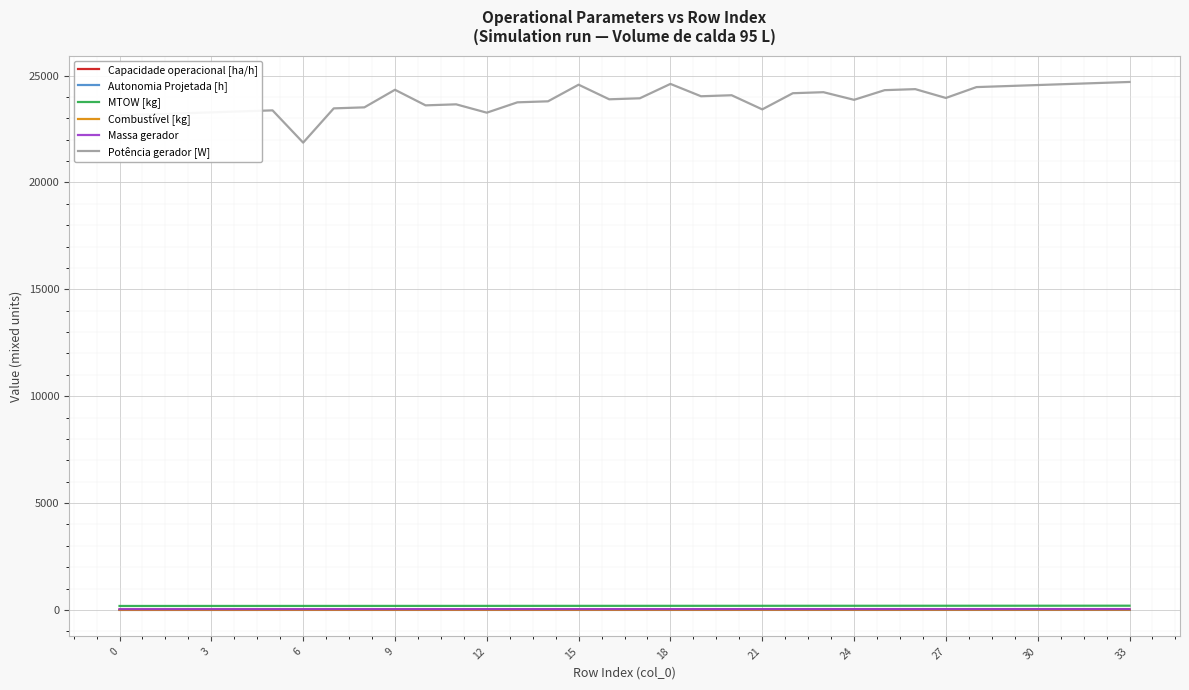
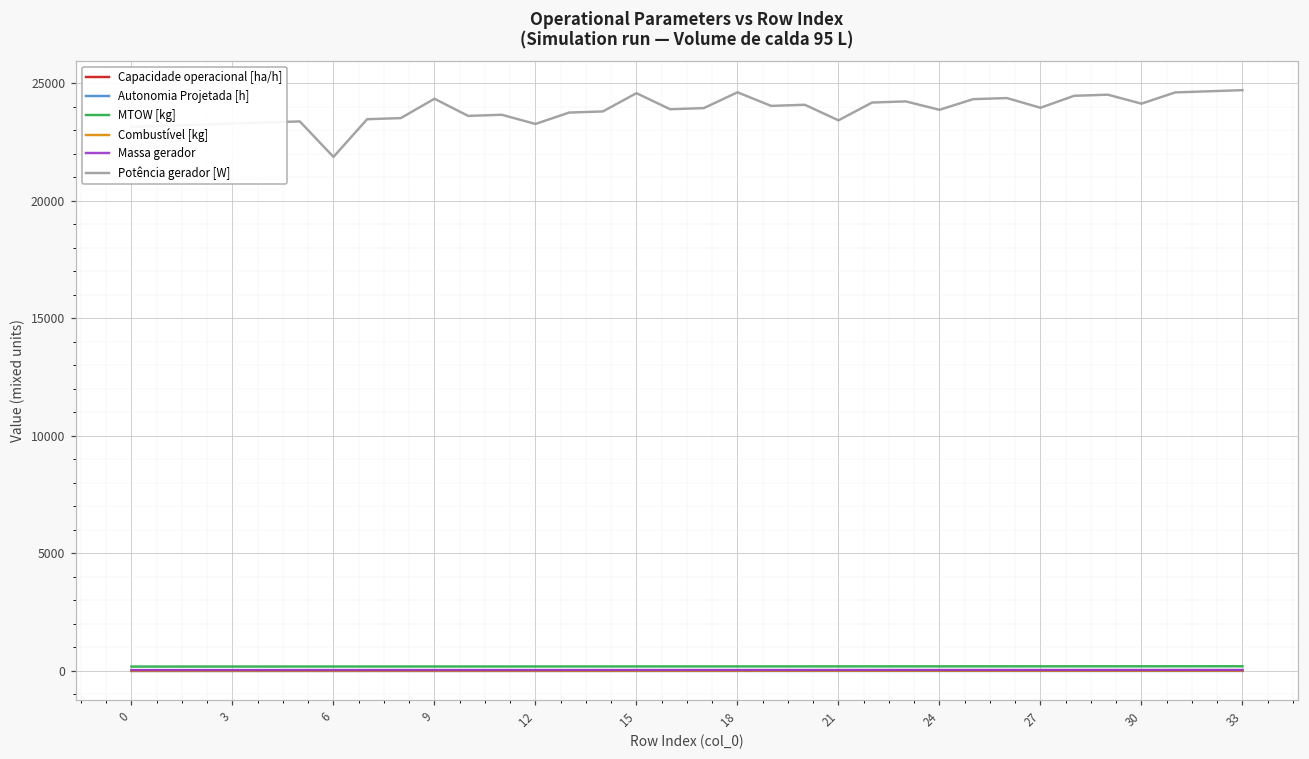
Potência gerador [W], 30: 24600 -> 24100
